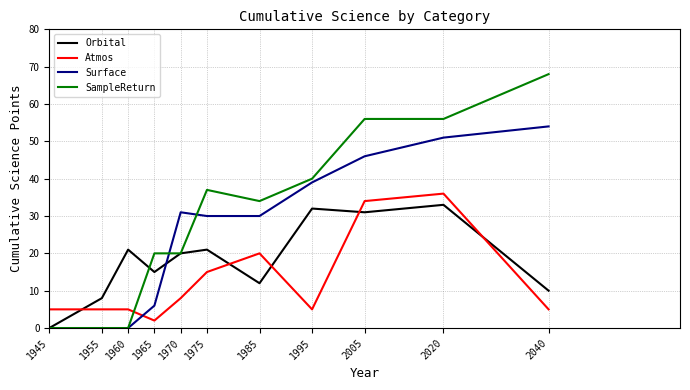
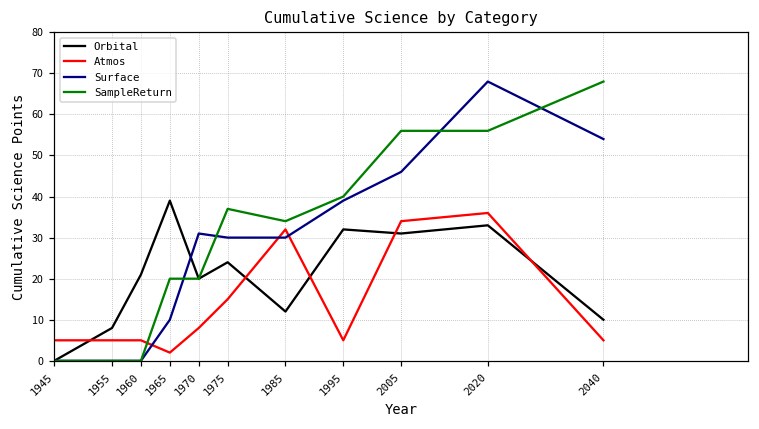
Orbital, 1965: 15 -> 39
Surface, 1965: 6 -> 10
Orbital, 1975: 21 -> 24
Atmos, 1985: 20 -> 32
Surface, 2020: 51 -> 68
